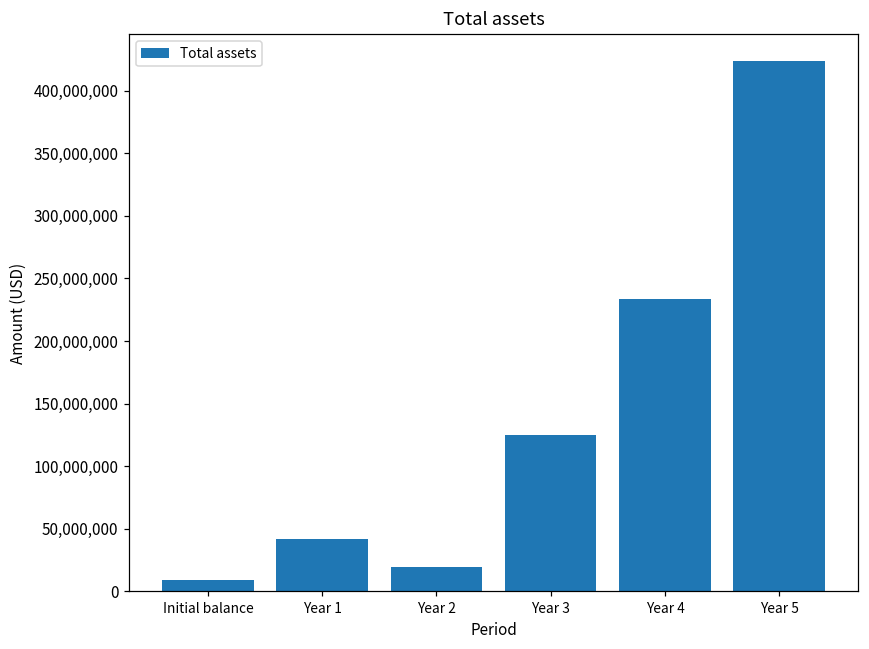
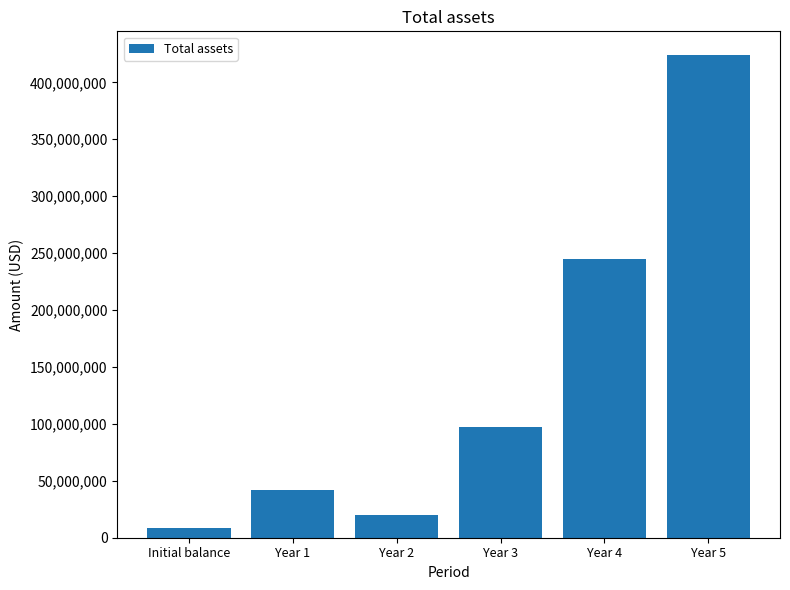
Year 3: 125,000,000 -> 97,000,000
Year 4: 234,000,000 -> 245,000,000
